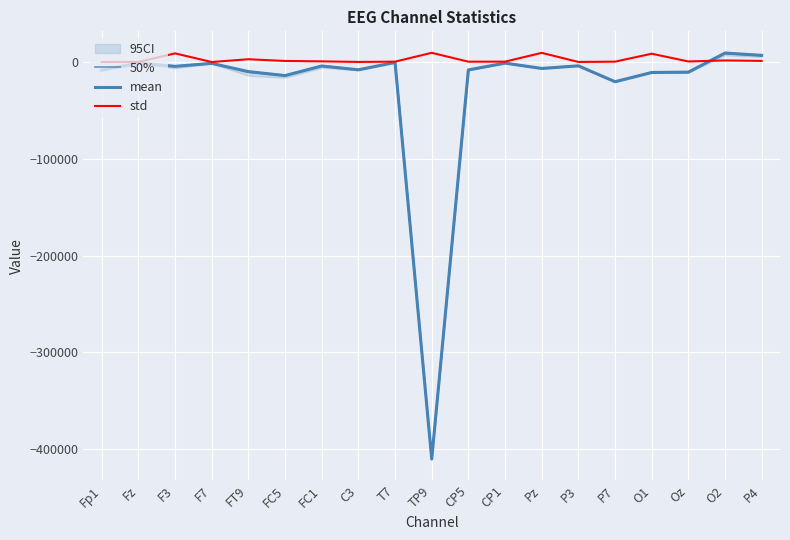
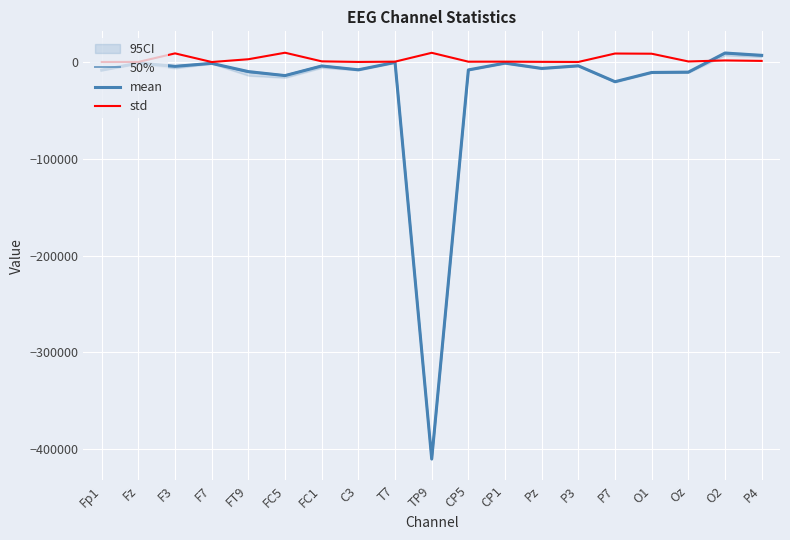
std, FC5: 0 -> 10000
std, Pz: 10000 -> 0
std, P7: 0 -> 10000
